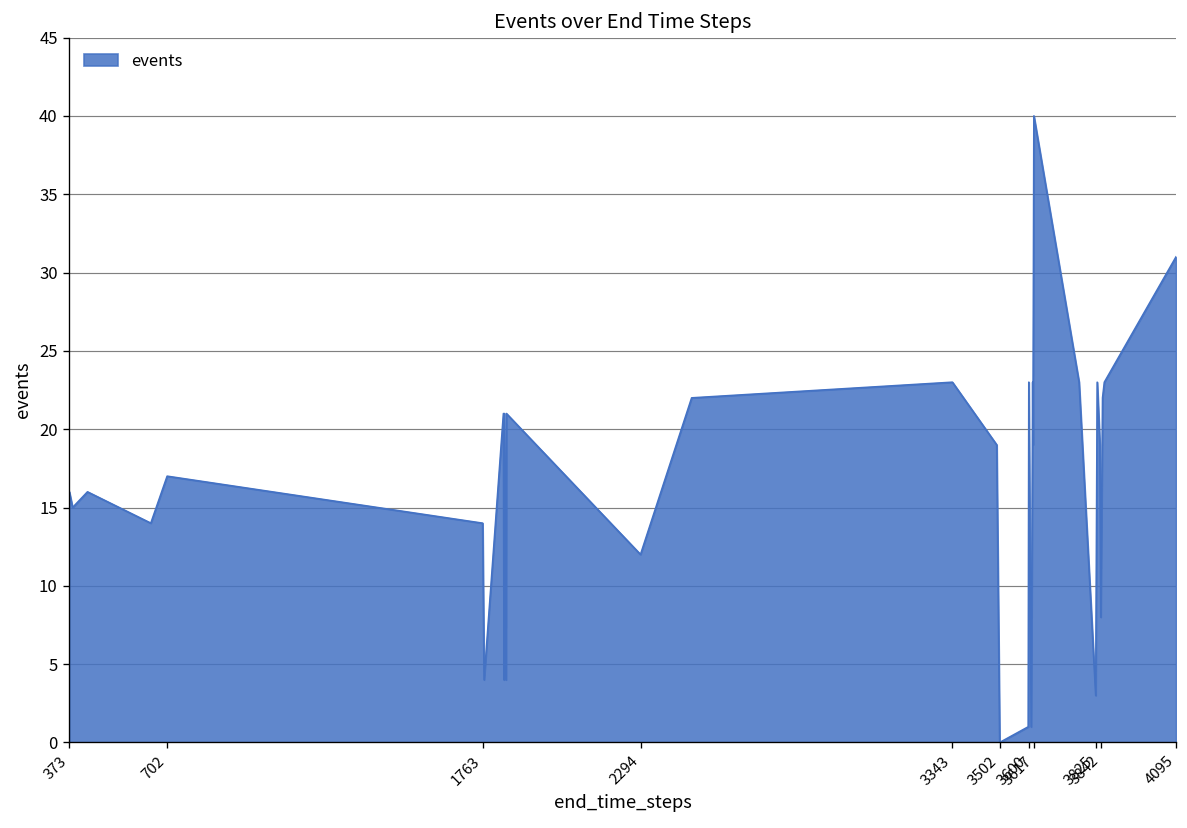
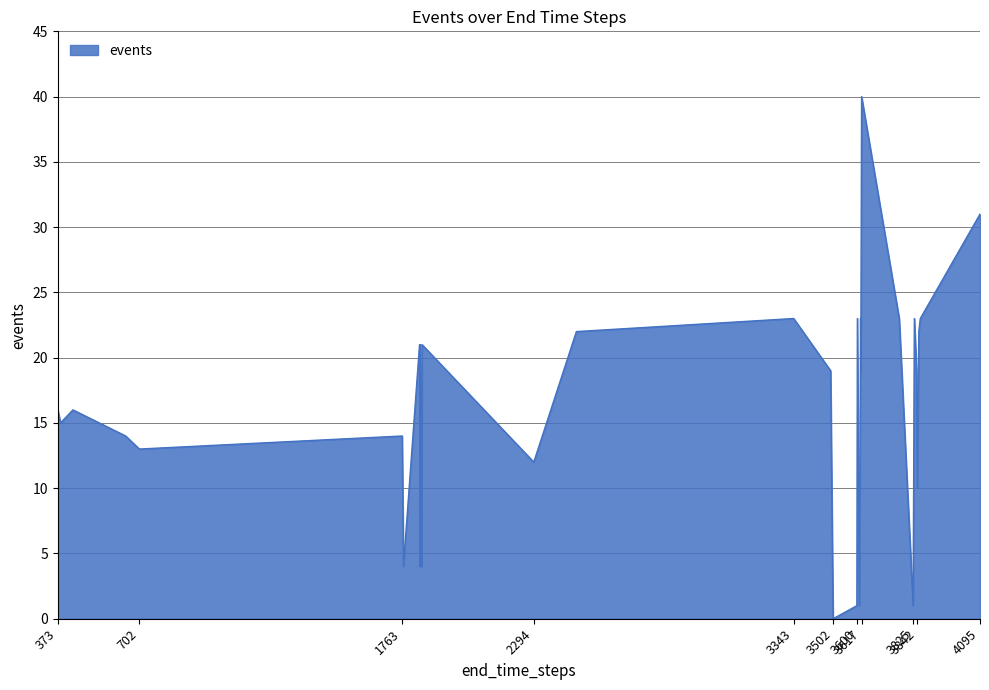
702: 17 -> 13
3825: 3 -> 1
3842: 8 -> 10
